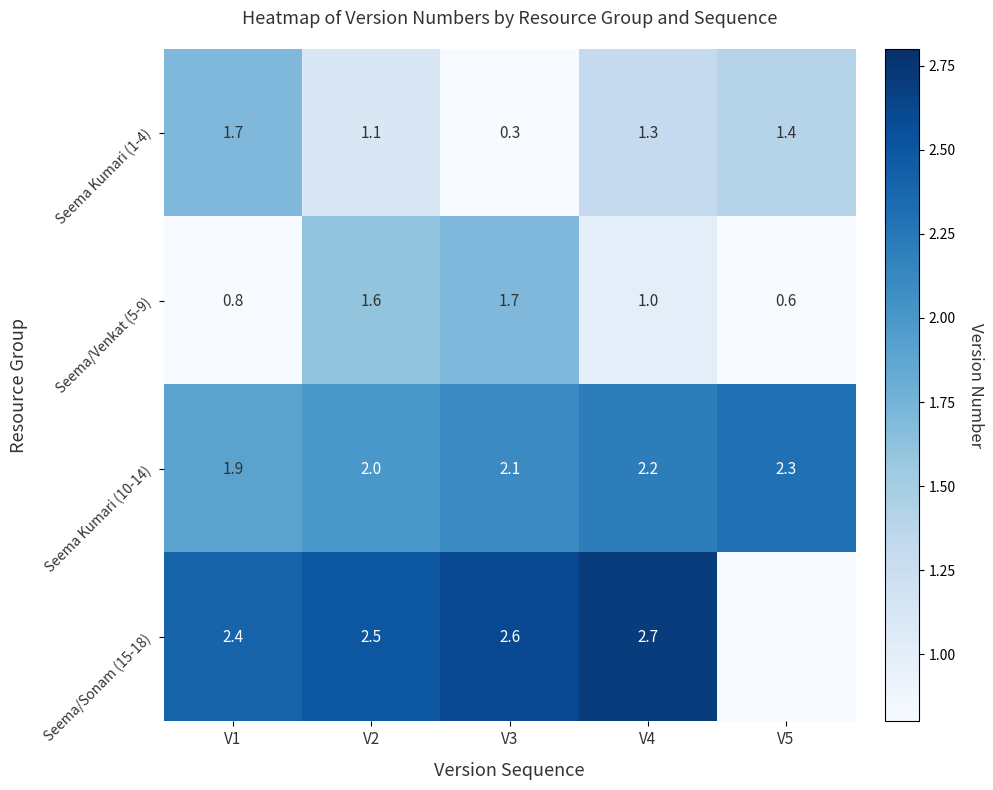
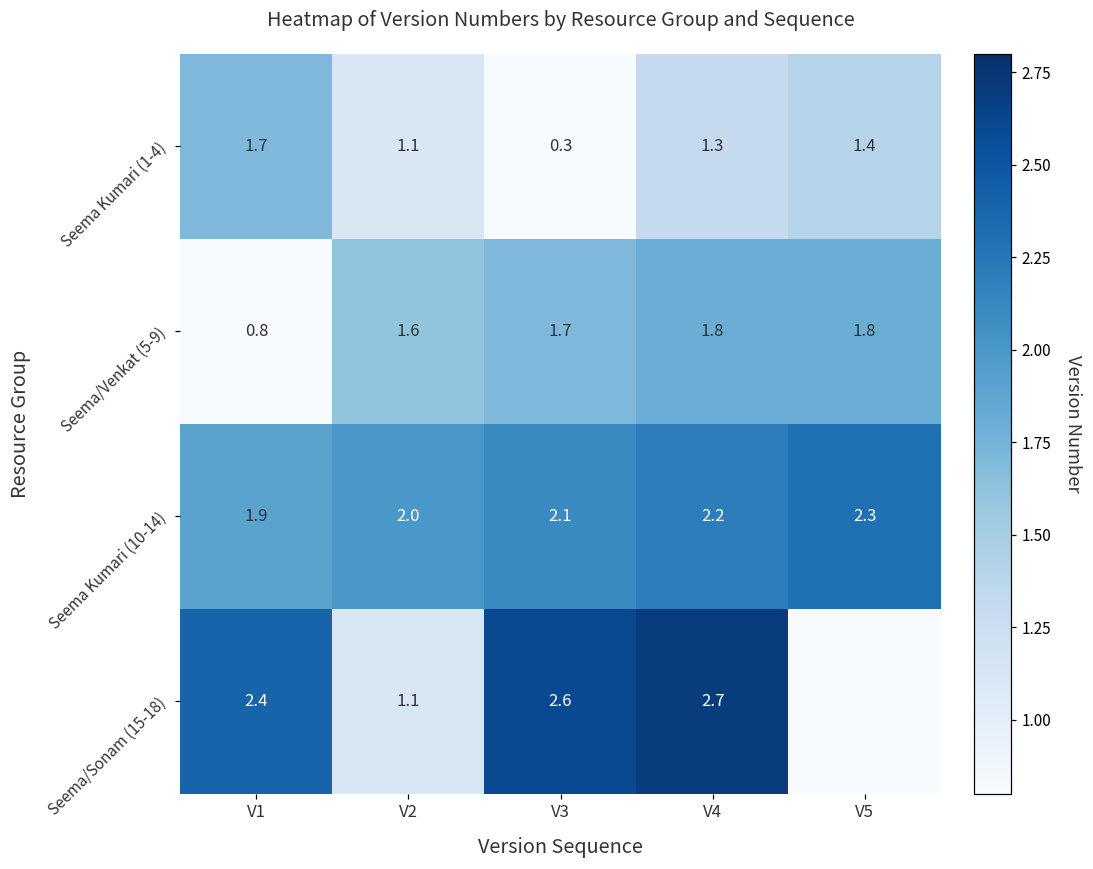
Seema/Venkat (5-9), V4: 1.0 -> 1.8
Seema/Venkat (5-9), V5: 0.6 -> 1.8
Seema/Sonam (15-18), V2: 2.5 -> 1.1
